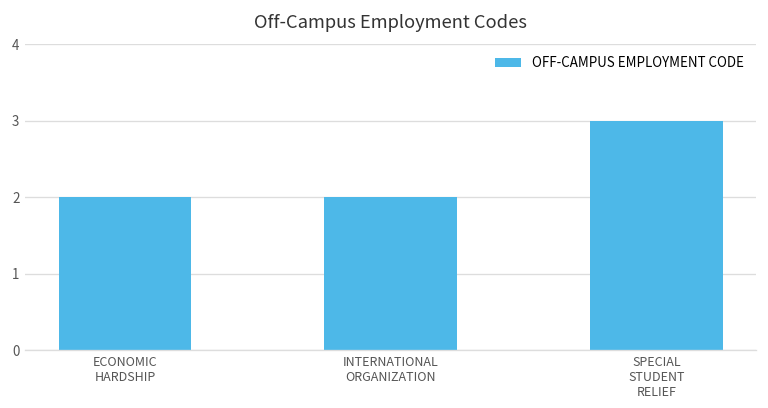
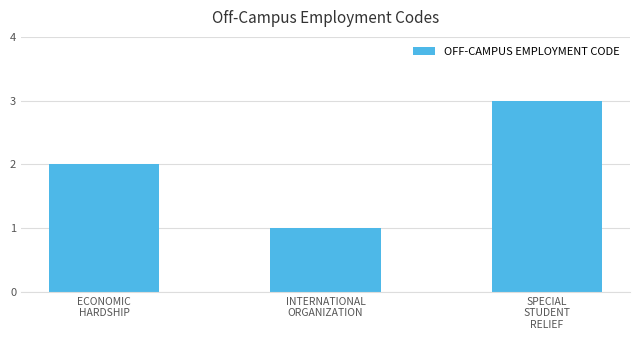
INTERNATIONAL ORGANIZATION: 2 -> 1
